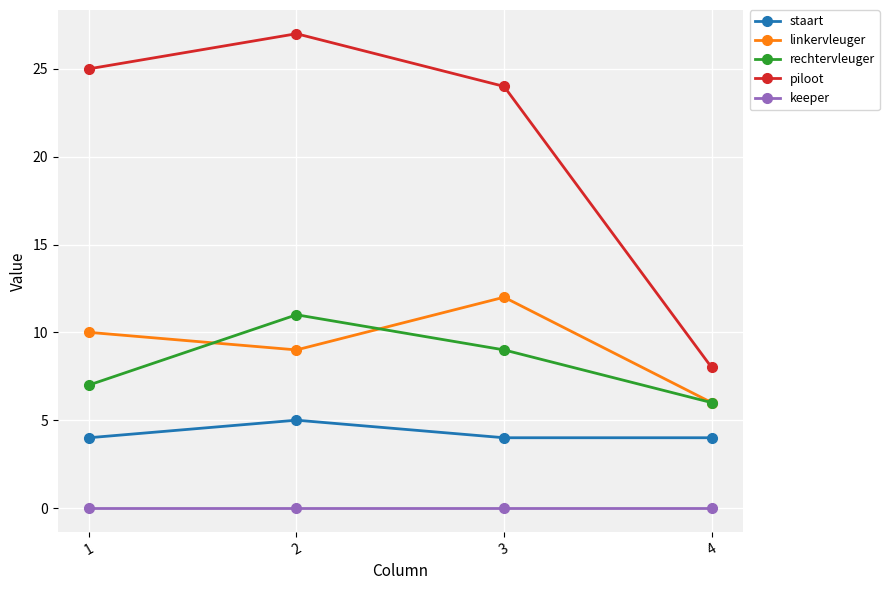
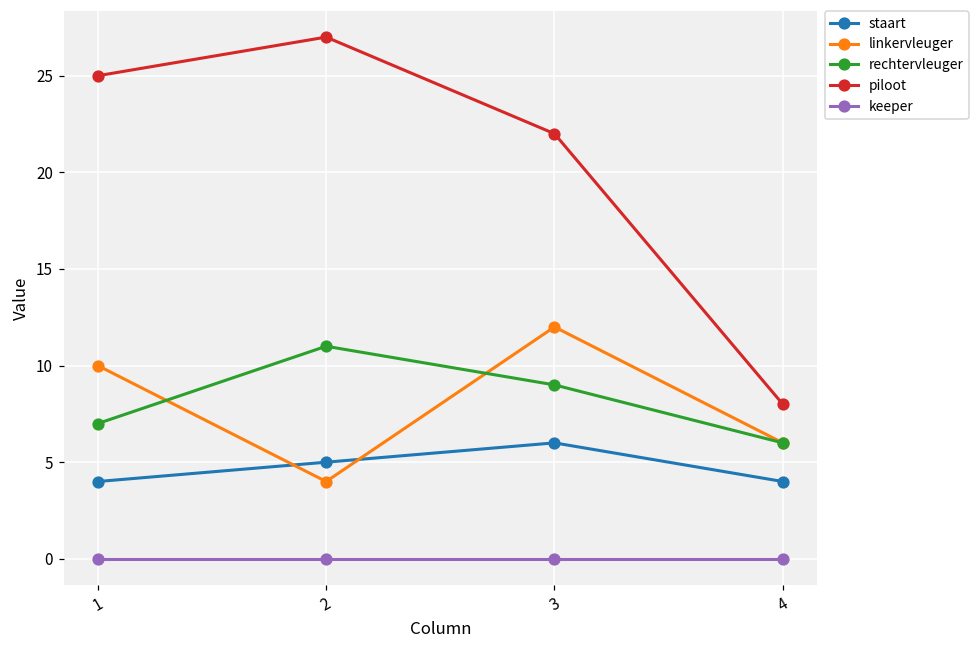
linkervleuger, 2: 9 -> 4
staart, 3: 4 -> 6
piloot, 3: 24 -> 22
